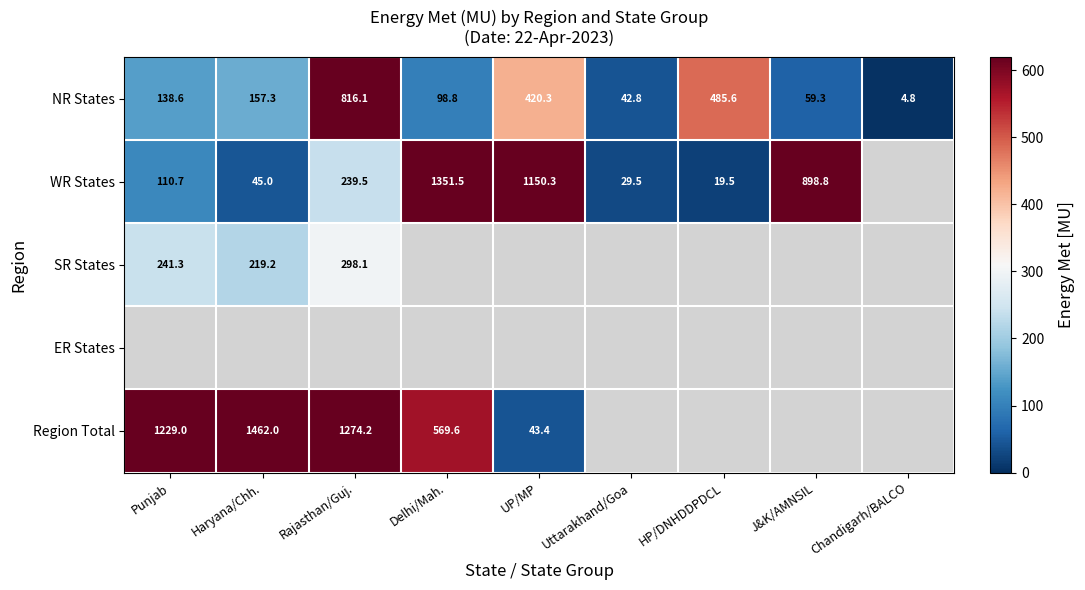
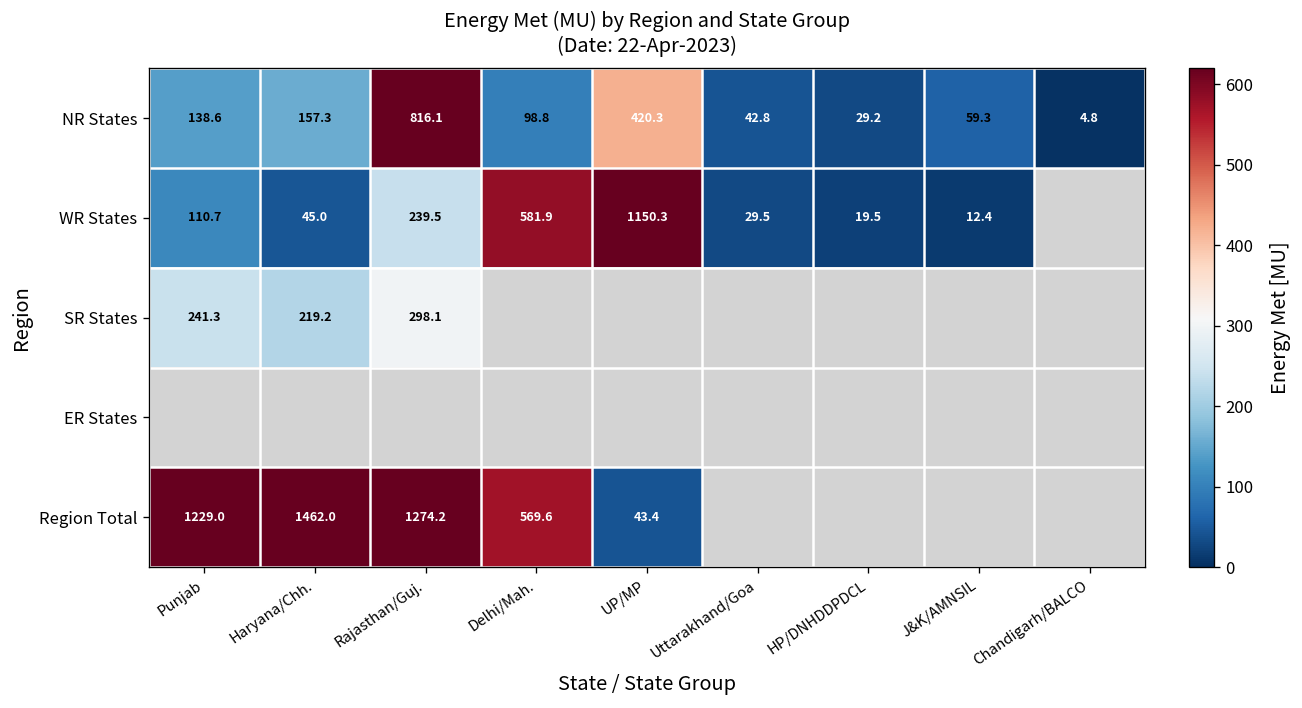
NR States, HP/DNHDDPDCL: 485.6 -> 29.2
WR States, Delhi/Mah.: 1351.5 -> 581.9
WR States, J&K/AMNSIL: 898.8 -> 12.4
